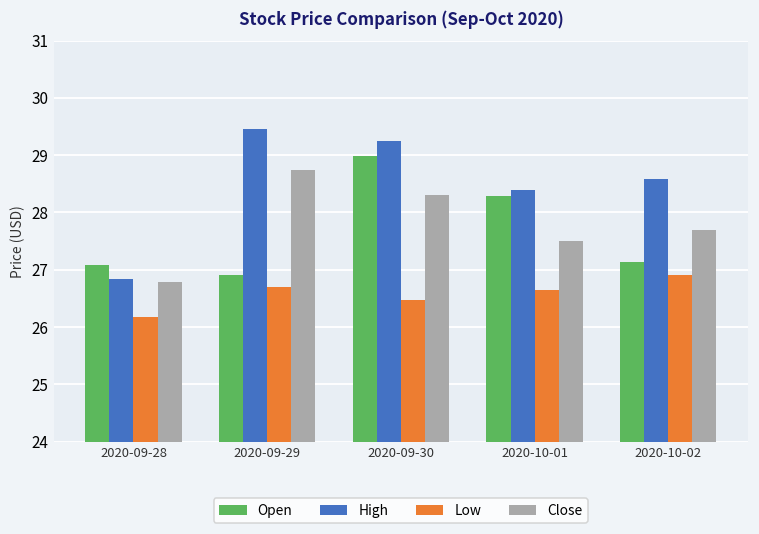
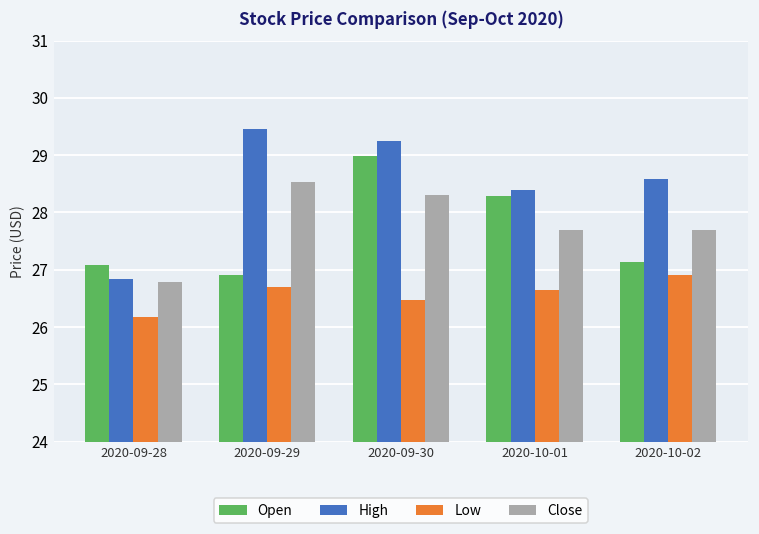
Close, 2020-09-29: 28.7 -> 28.5
Close, 2020-10-01: 27.5 -> 27.7
